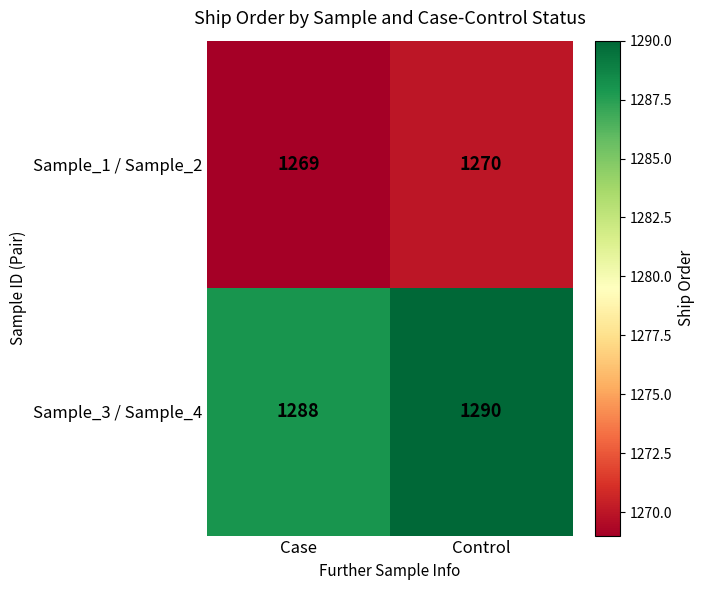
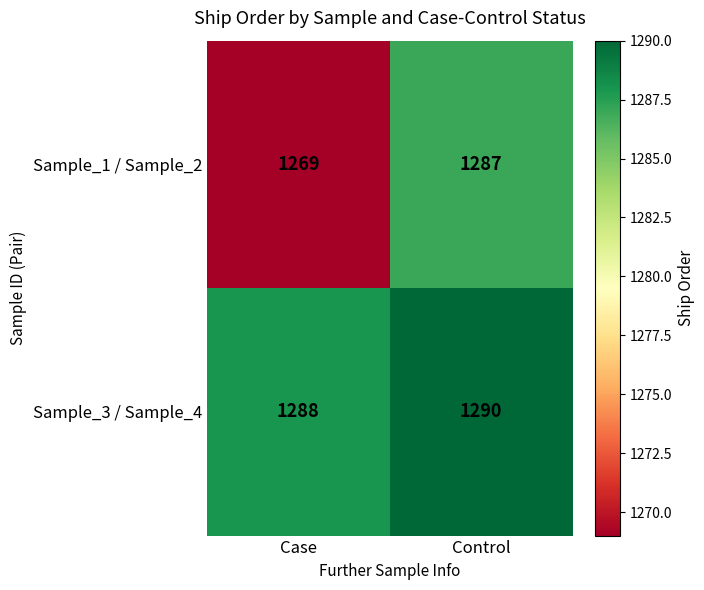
Sample_1 / Sample_2, Control: 1270 -> 1287
